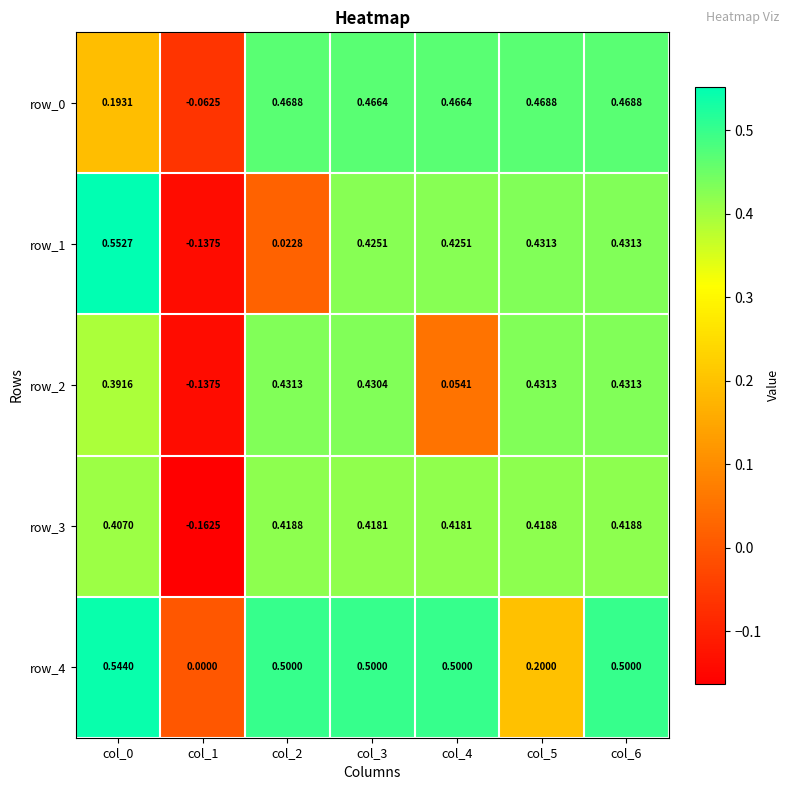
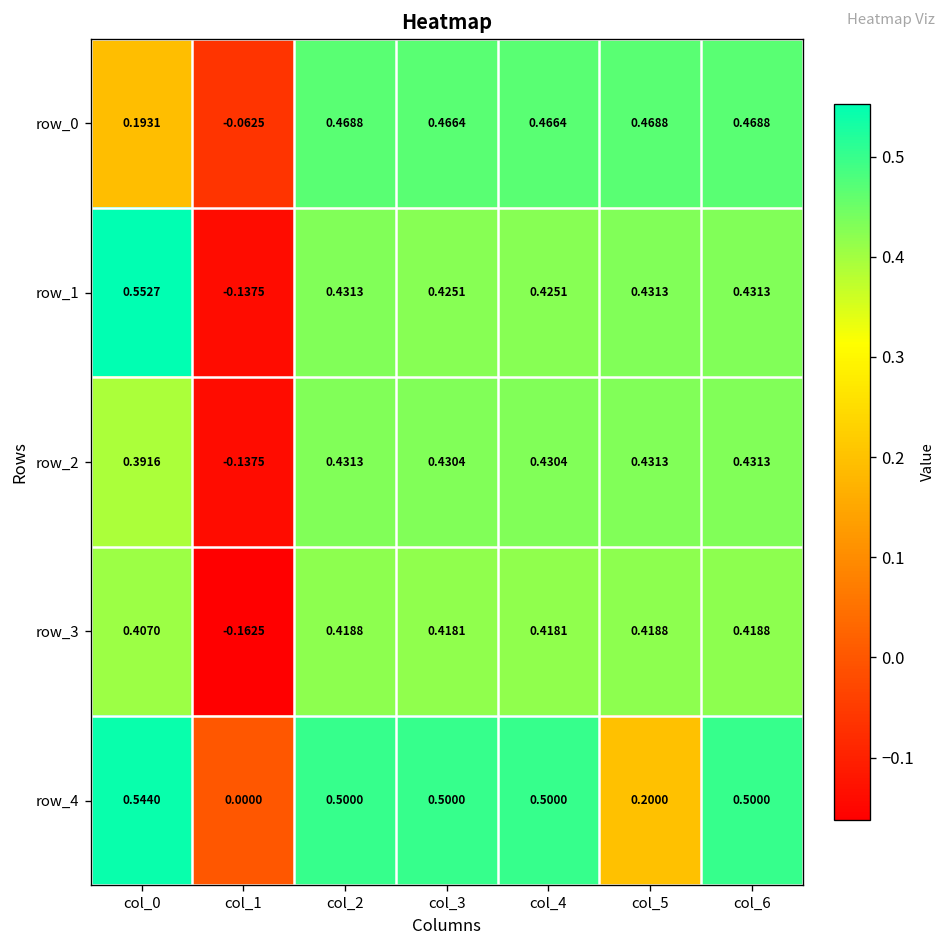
row_1, col_2: 0.0228 -> 0.4313
row_2, col_4: 0.0541 -> 0.4304
